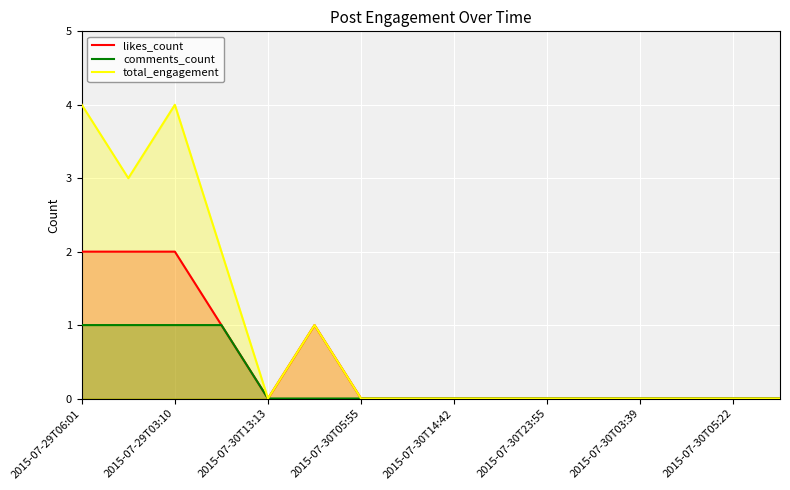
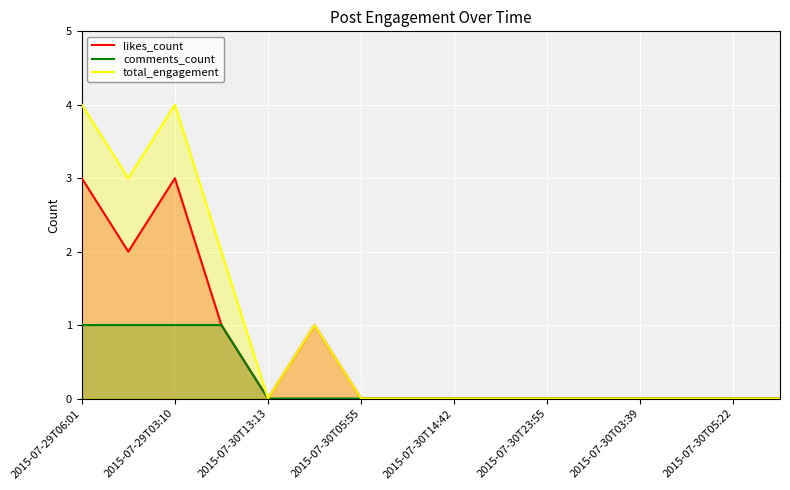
likes_count, 2015-07-29T06:01: 2 -> 3
likes_count, 2015-07-29T03:10: 2 -> 3
